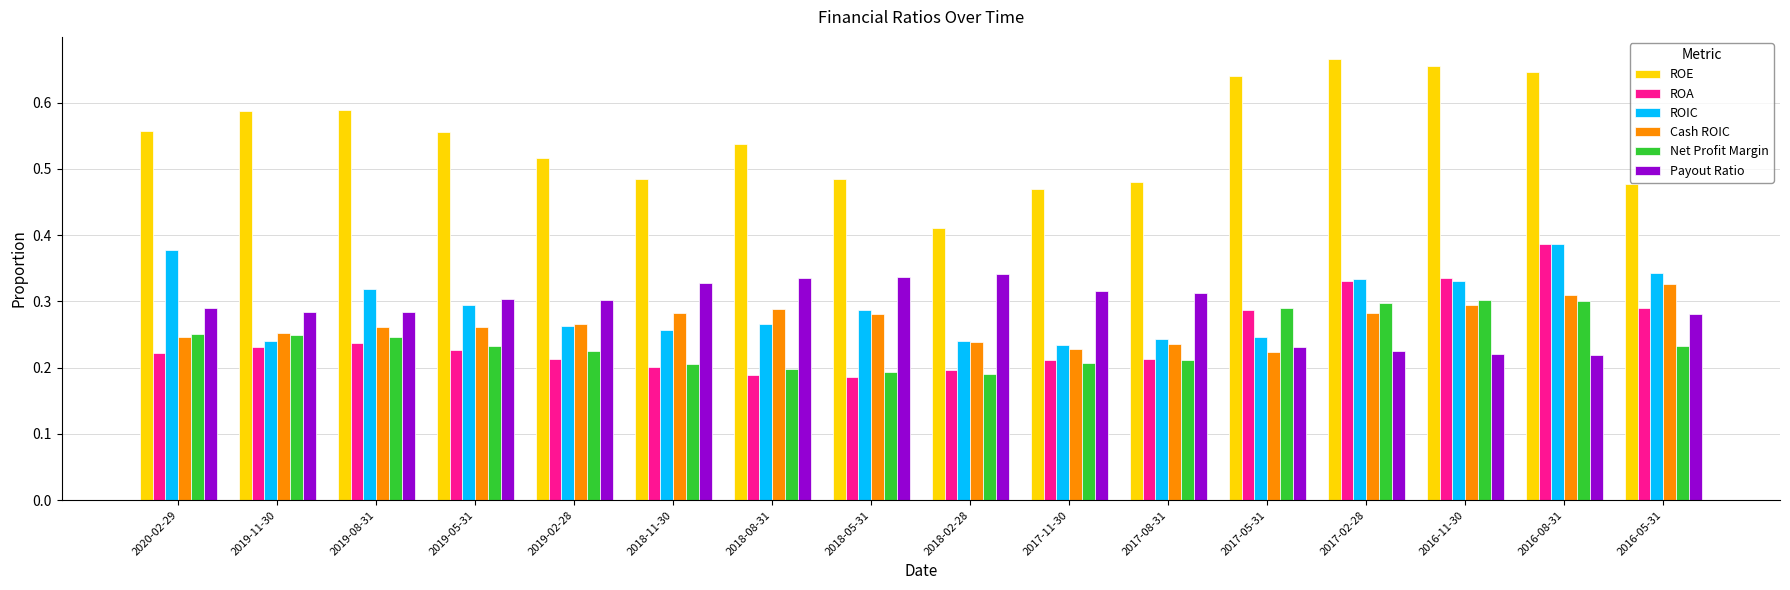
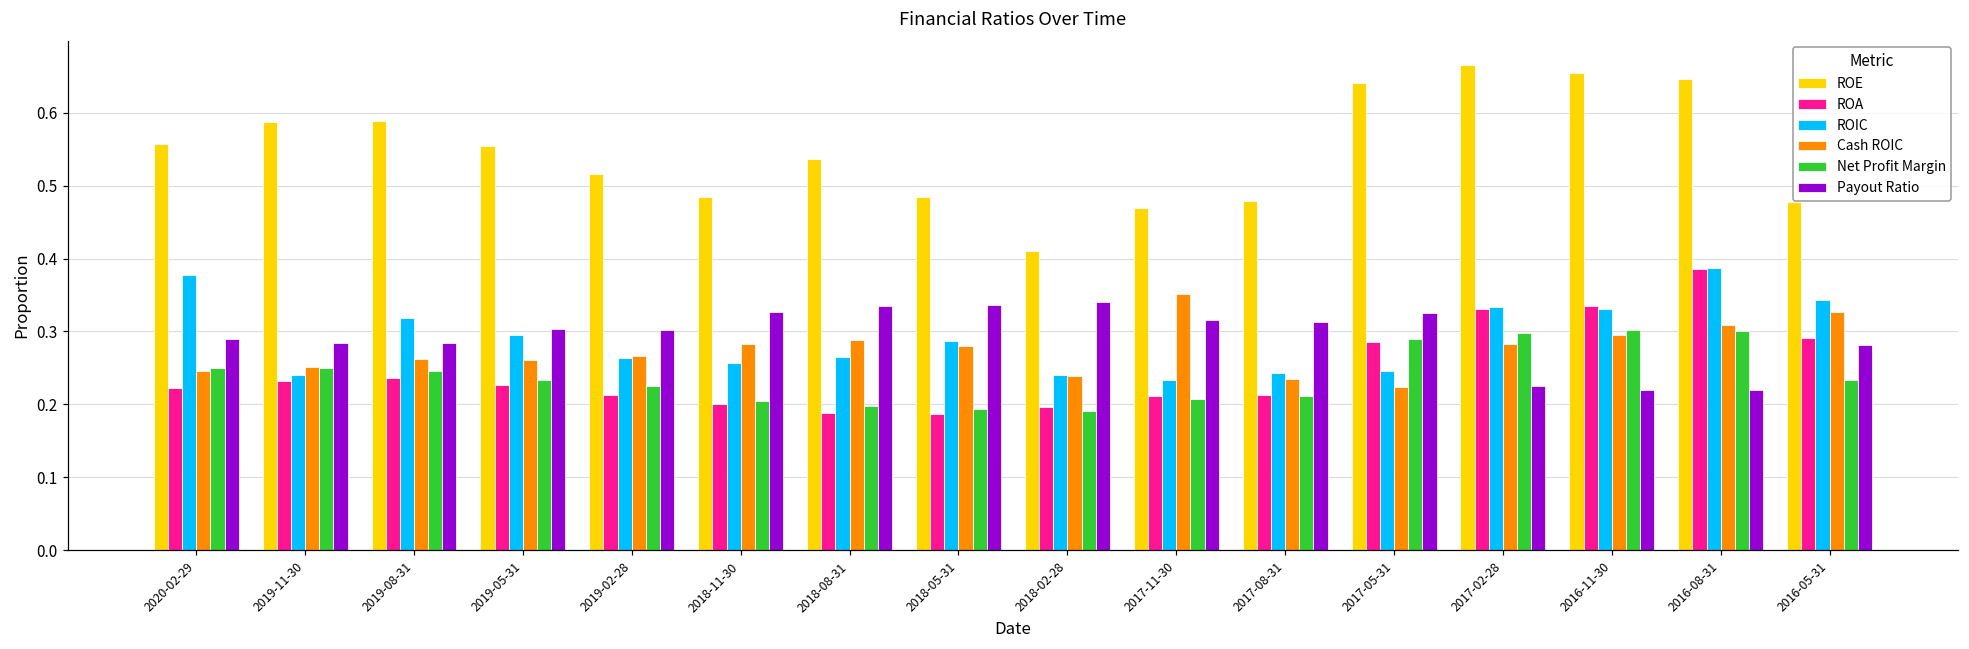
Cash ROIC, 2017-11-30: 0.23 -> 0.35
Payout Ratio, 2017-05-31: 0.23 -> 0.32
